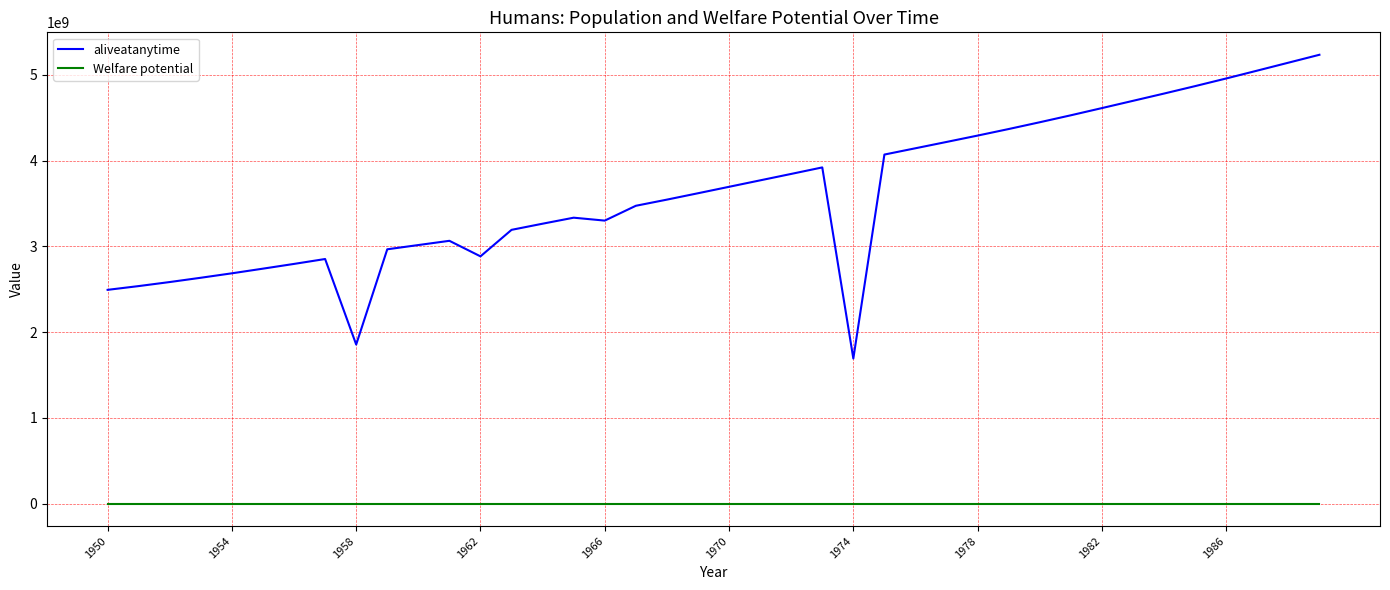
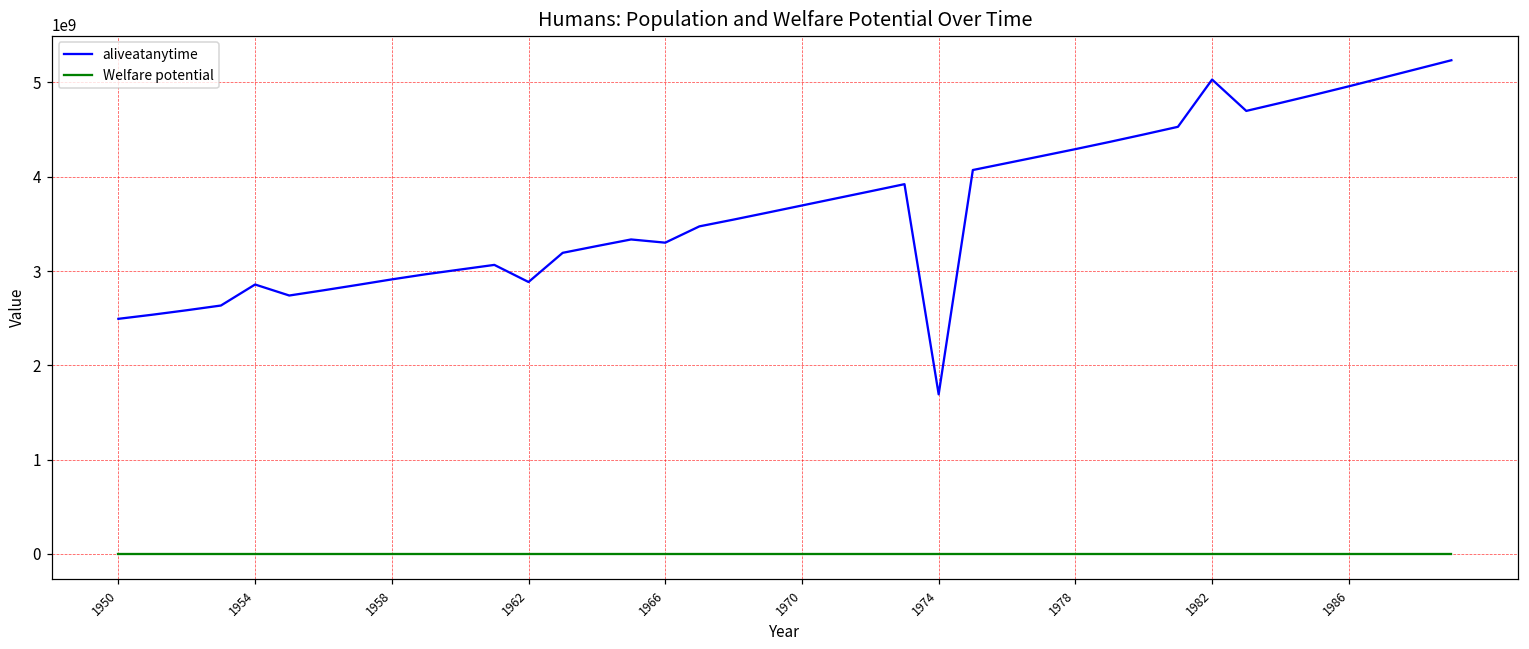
aliveatanytime, 1954: 2700000000 -> 2900000000
aliveatanytime, 1958: 1900000000 -> 2900000000
aliveatanytime, 1982: 4600000000 -> 5000000000
